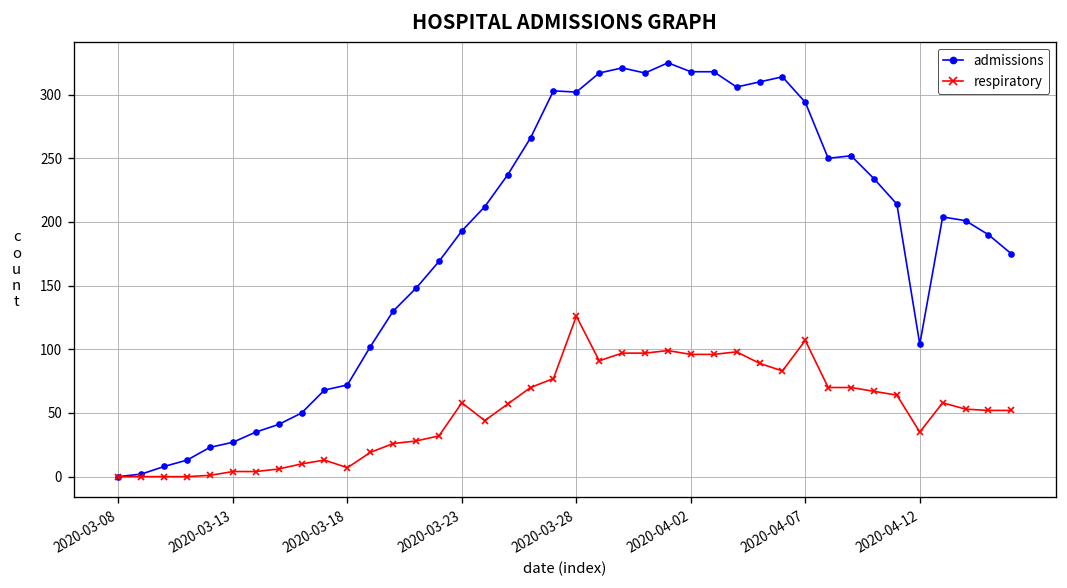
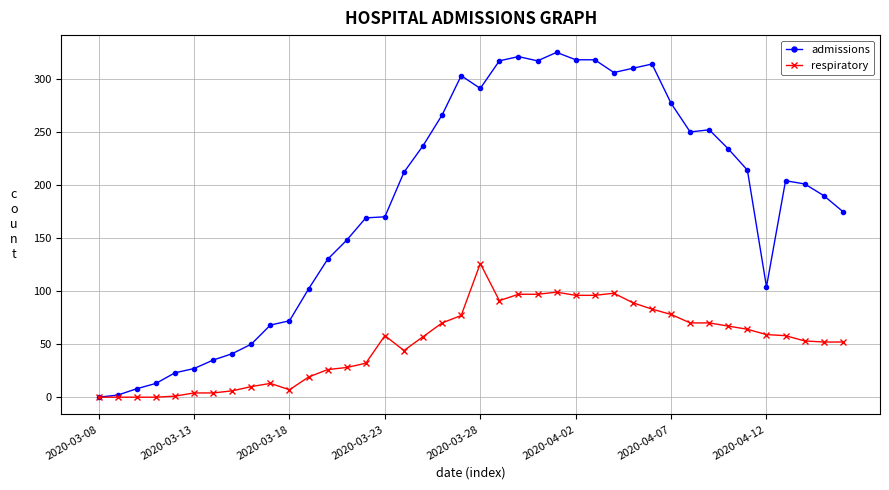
admissions, 2020-03-23: 193 -> 170
admissions, 2020-03-28: 302 -> 291
admissions, 2020-04-07: 294 -> 277
respiratory, 2020-04-07: 107 -> 78
respiratory, 2020-04-12: 35 -> 59
